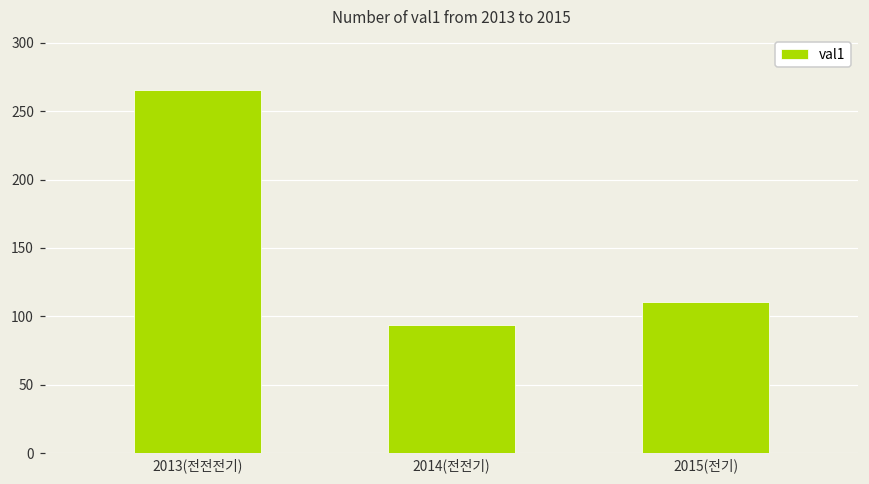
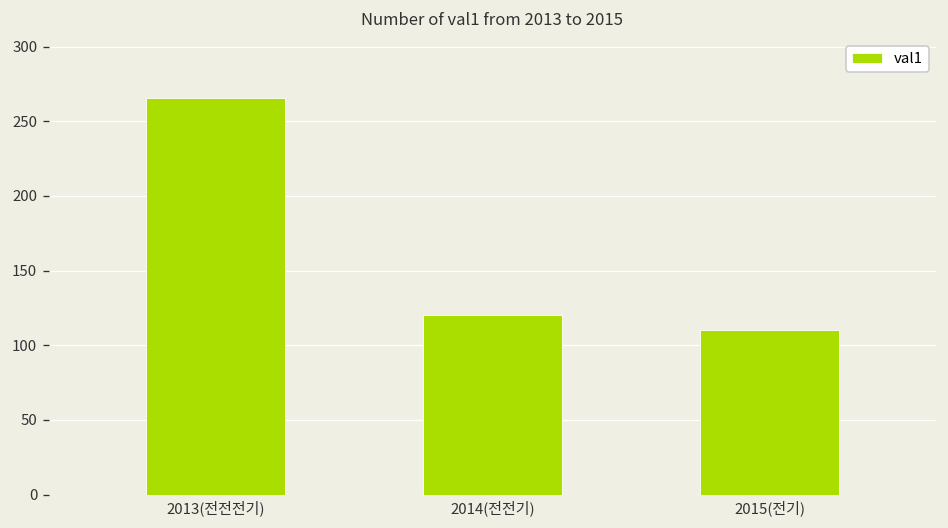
2014(전전기): 94 -> 120
